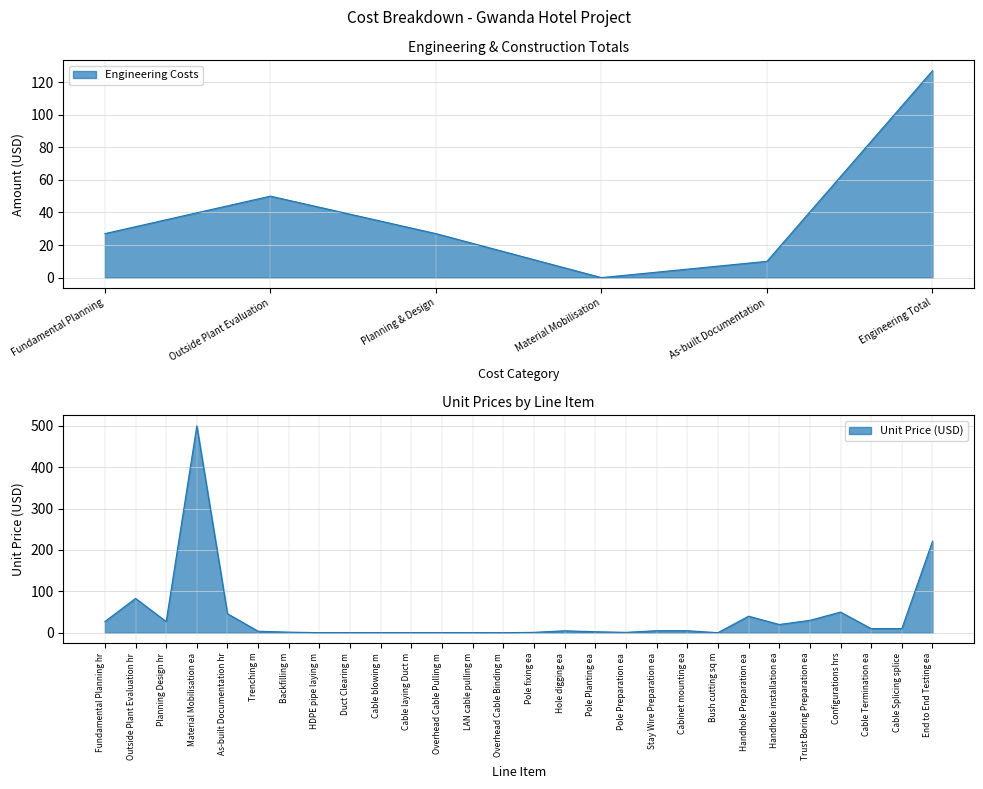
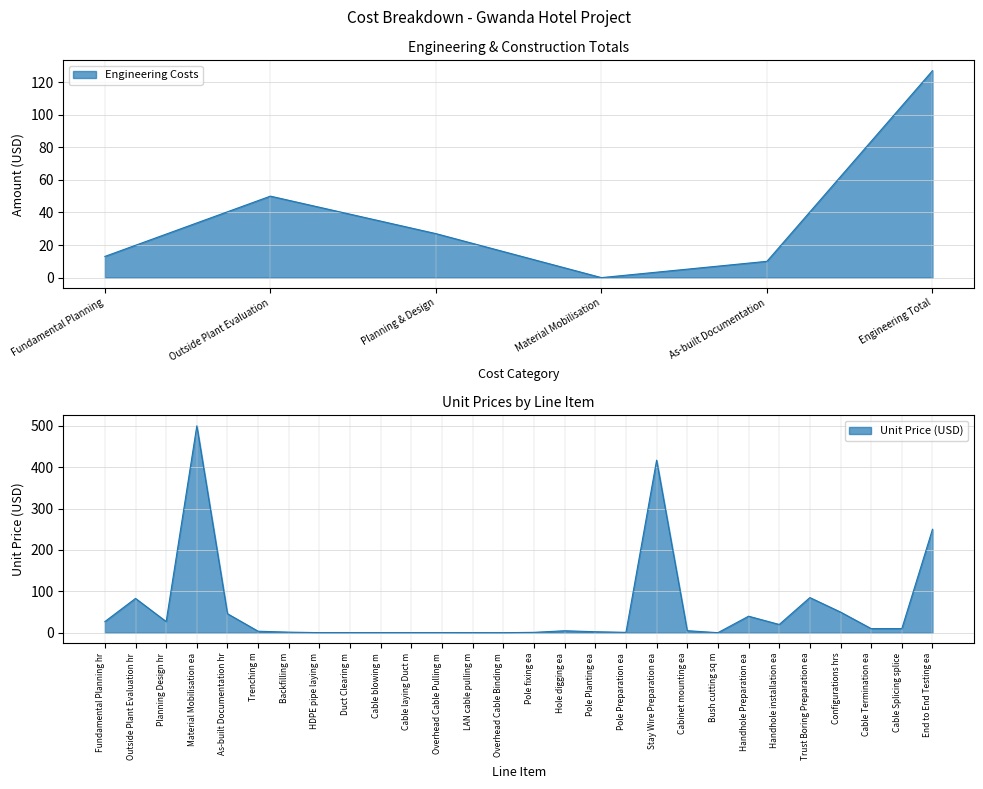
Engineering & Construction Totals, Fundamental Planning: 27 -> 13
Unit Prices by Line Item, Stay Wire Preparation ea: 10 -> 420
Unit Prices by Line Item, Trust Boring Preparation ea: 30 -> 90
Unit Prices by Line Item, End to End Testing ea: 220 -> 250
